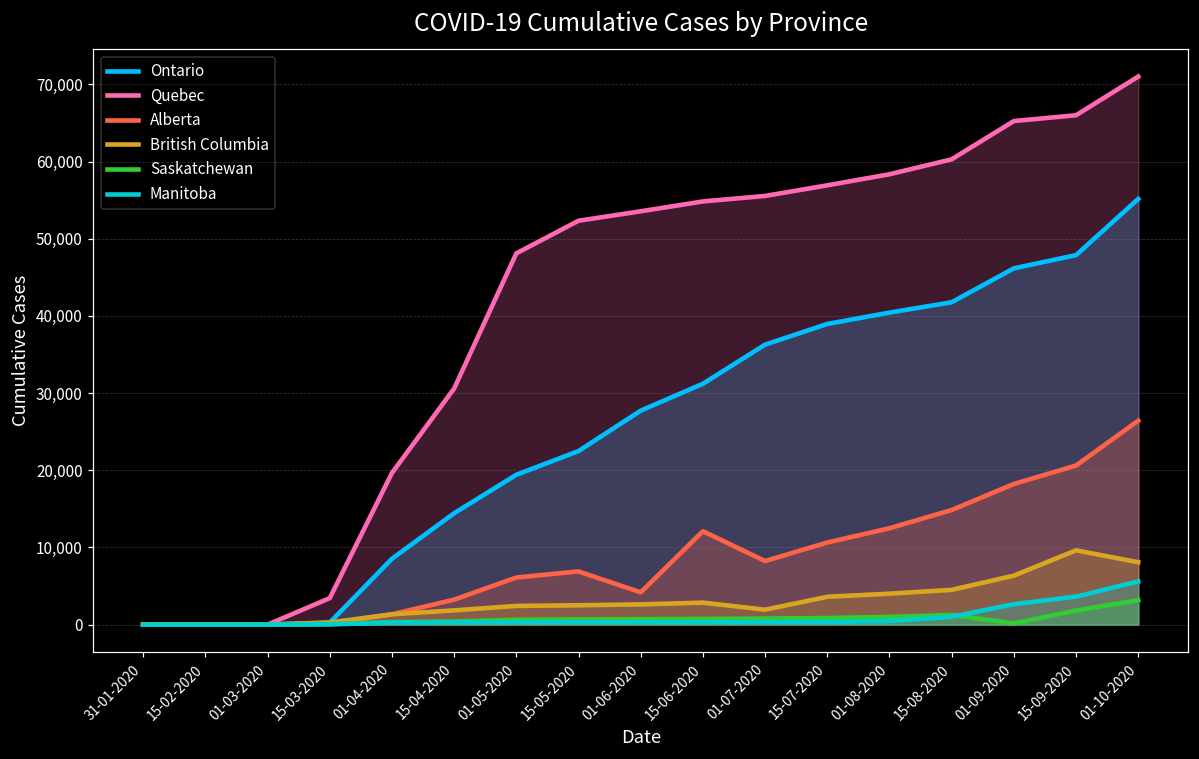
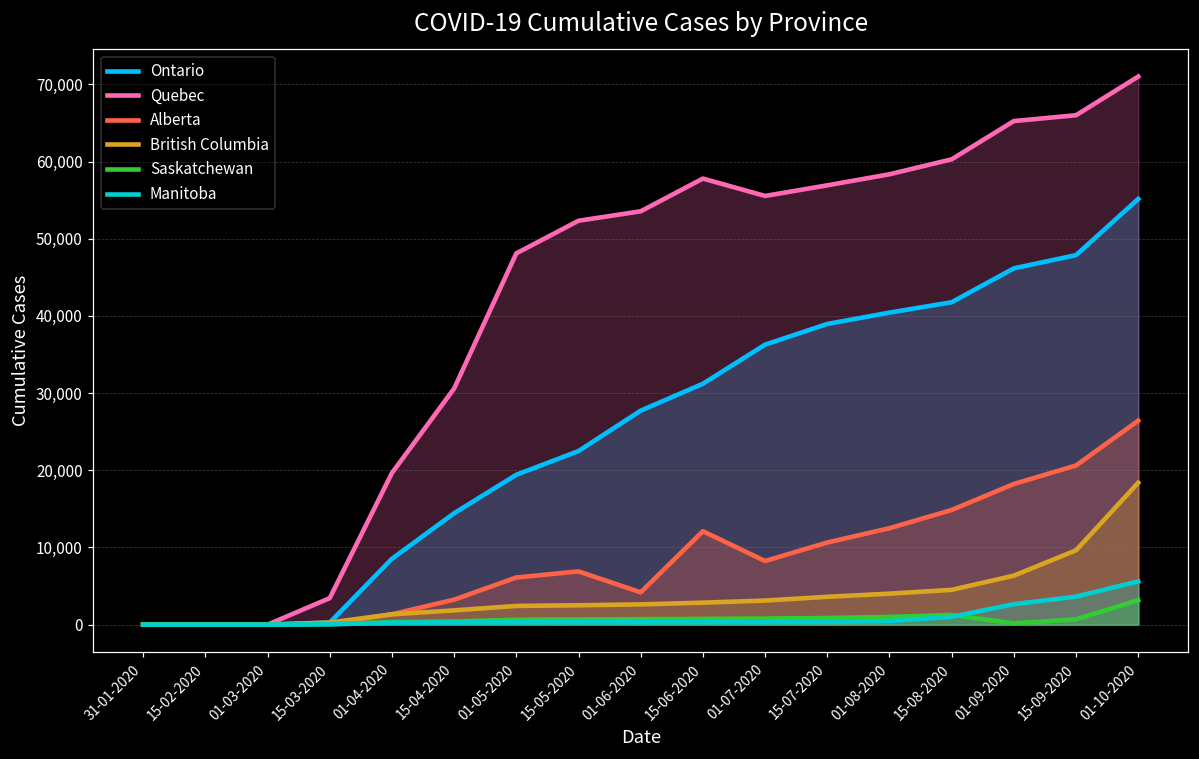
Quebec, 15-06-2020: 55,000 -> 58,000
British Columbia, 01-07-2020: 2,000 -> 3,000
Saskatchewan, 15-09-2020: 2,000 -> 1,000
British Columbia, 01-10-2020: 8,000 -> 18,000
